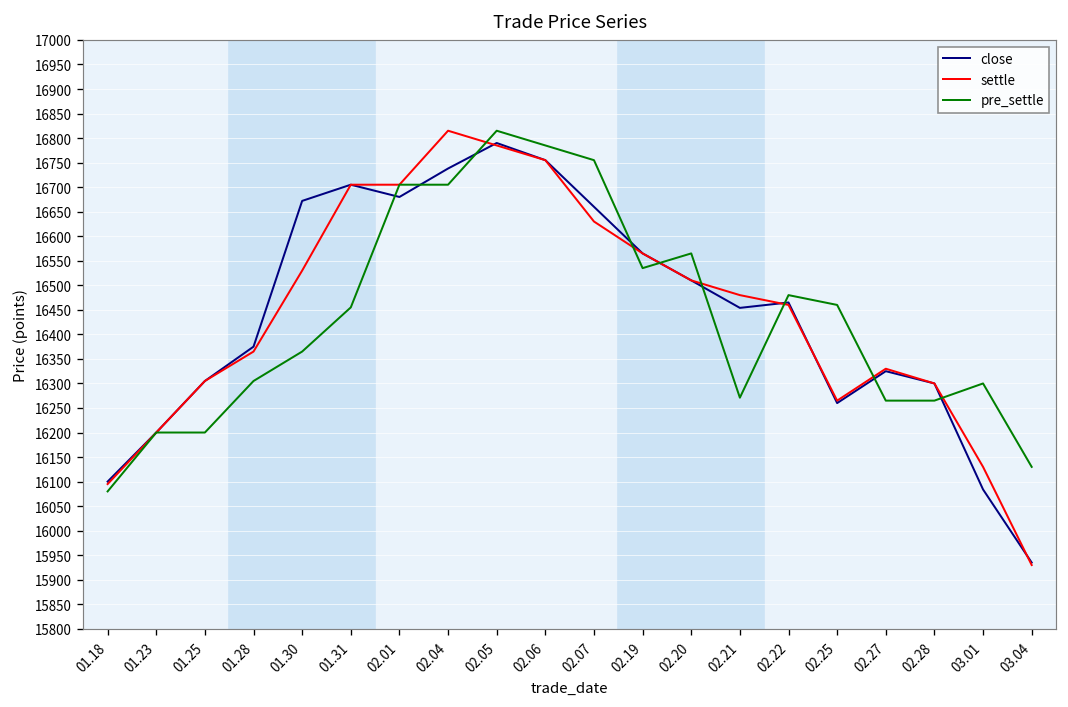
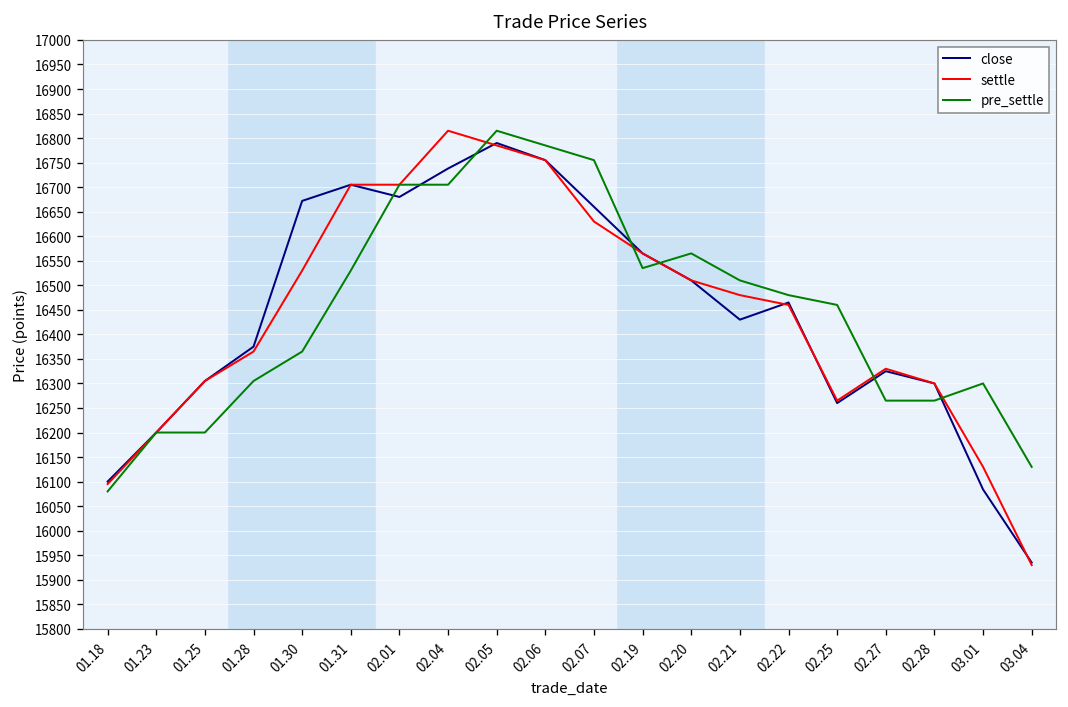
pre_settle, 01.31: 16460 -> 16530
close, 02.21: 16450 -> 16430
pre_settle, 02.21: 16270 -> 16510
